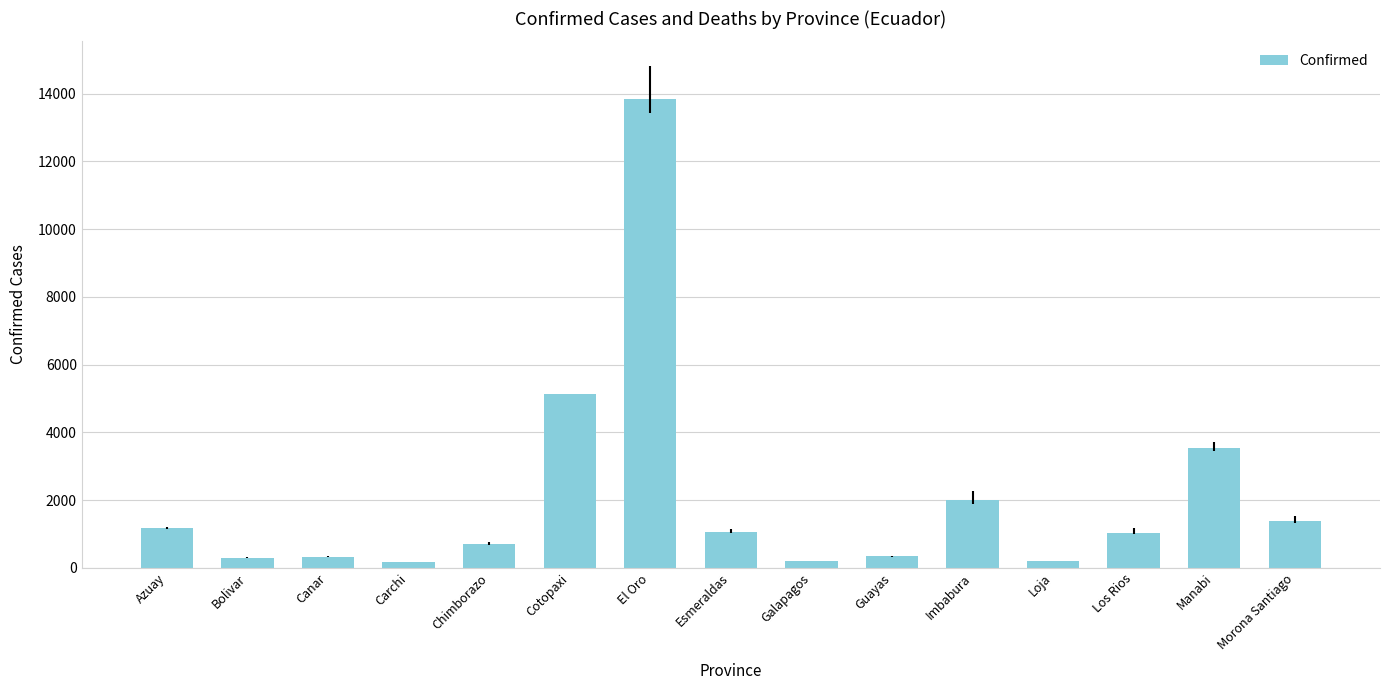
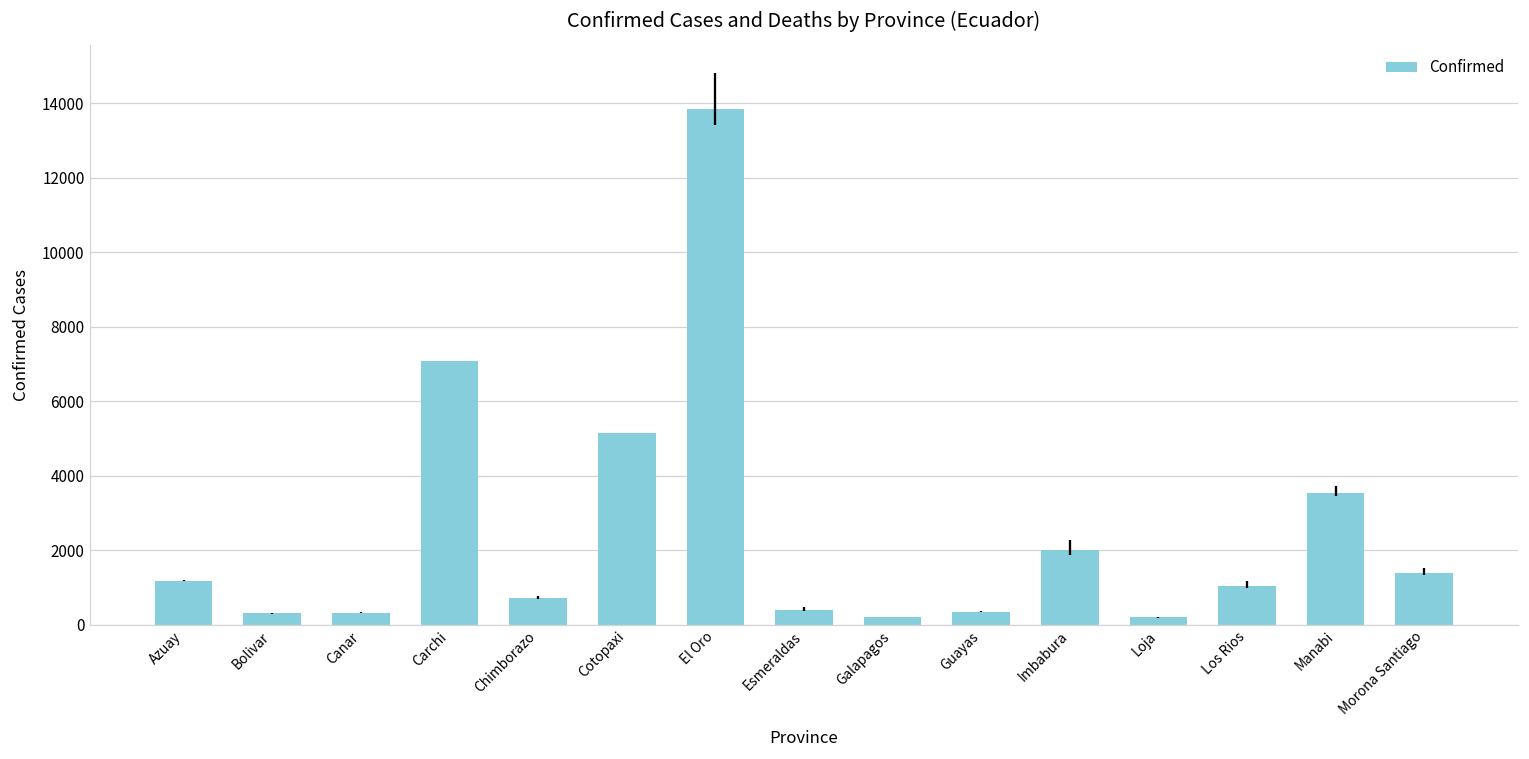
Carchi: 200 -> 7100
Esmeraldas: 1100 -> 400
